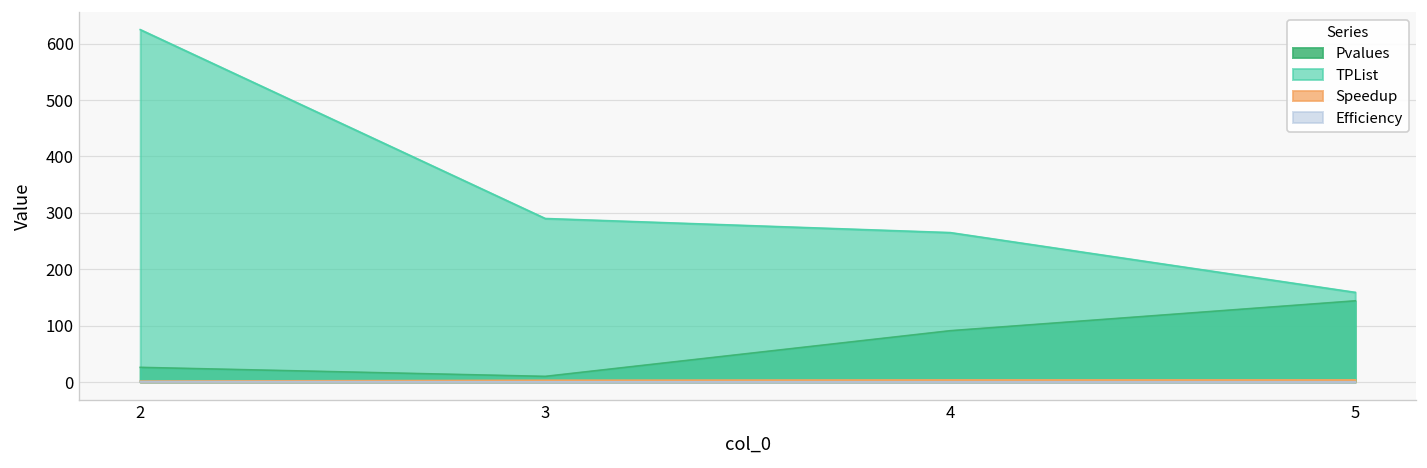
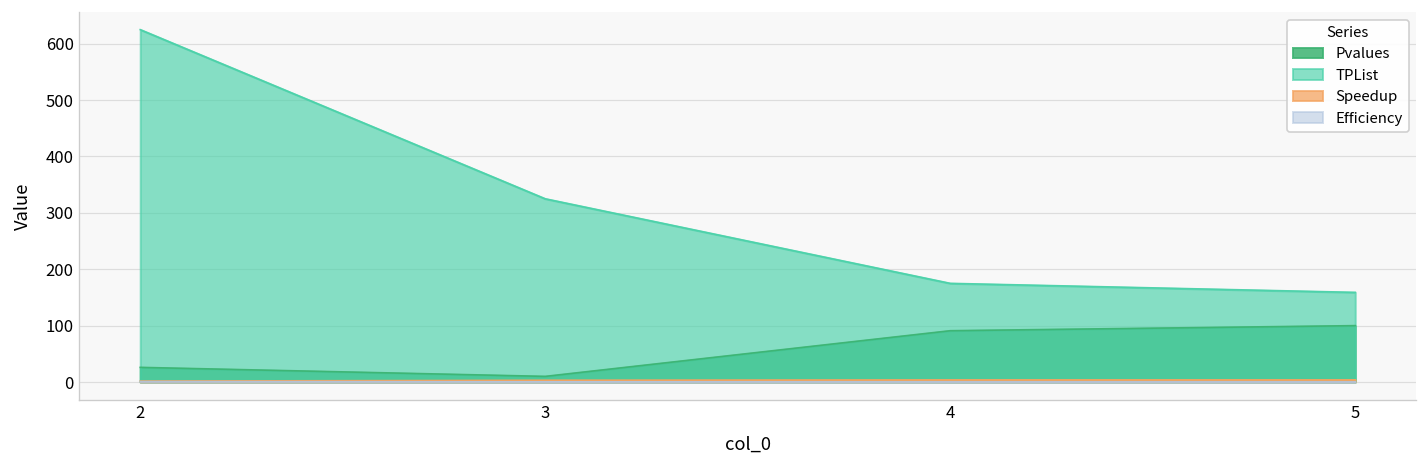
TPList, 3: 290 -> 330
TPList, 4: 270 -> 180
Pvalues, 5: 140 -> 100
